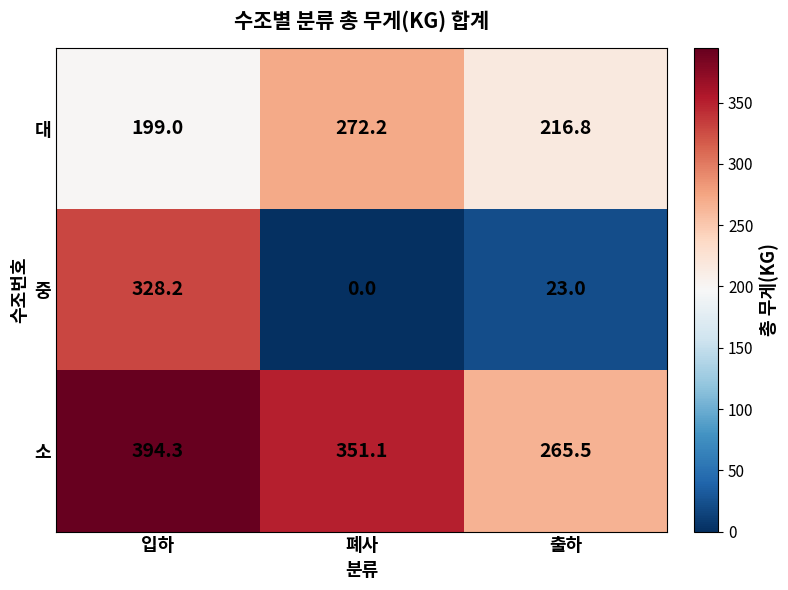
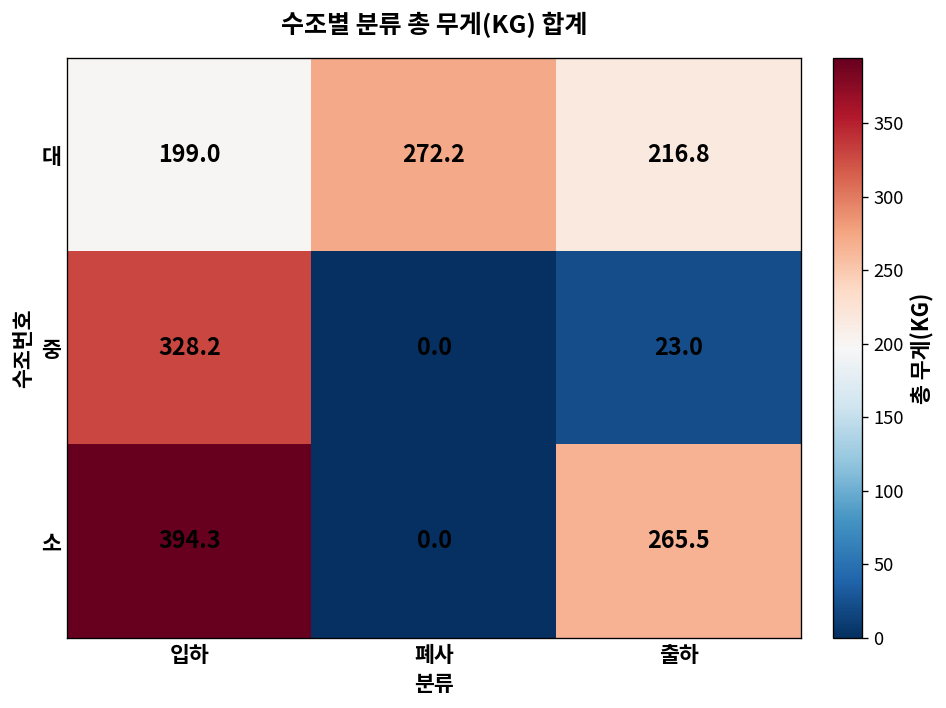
소, 폐사: 351.1 -> 0.0
